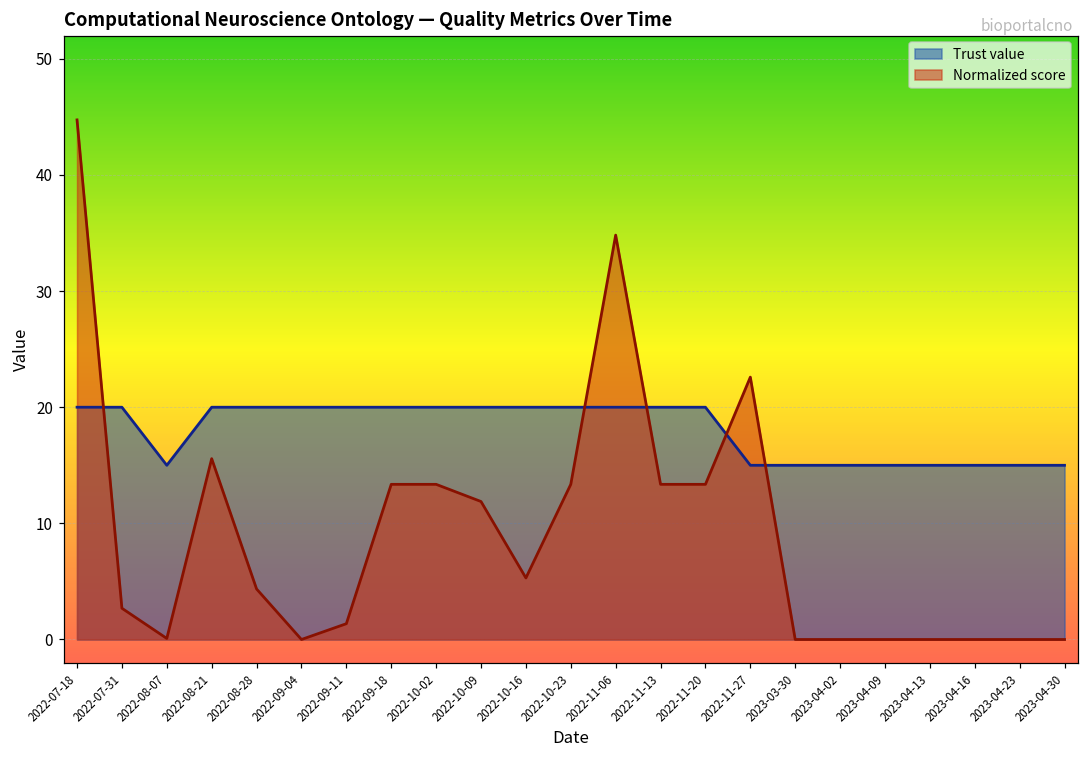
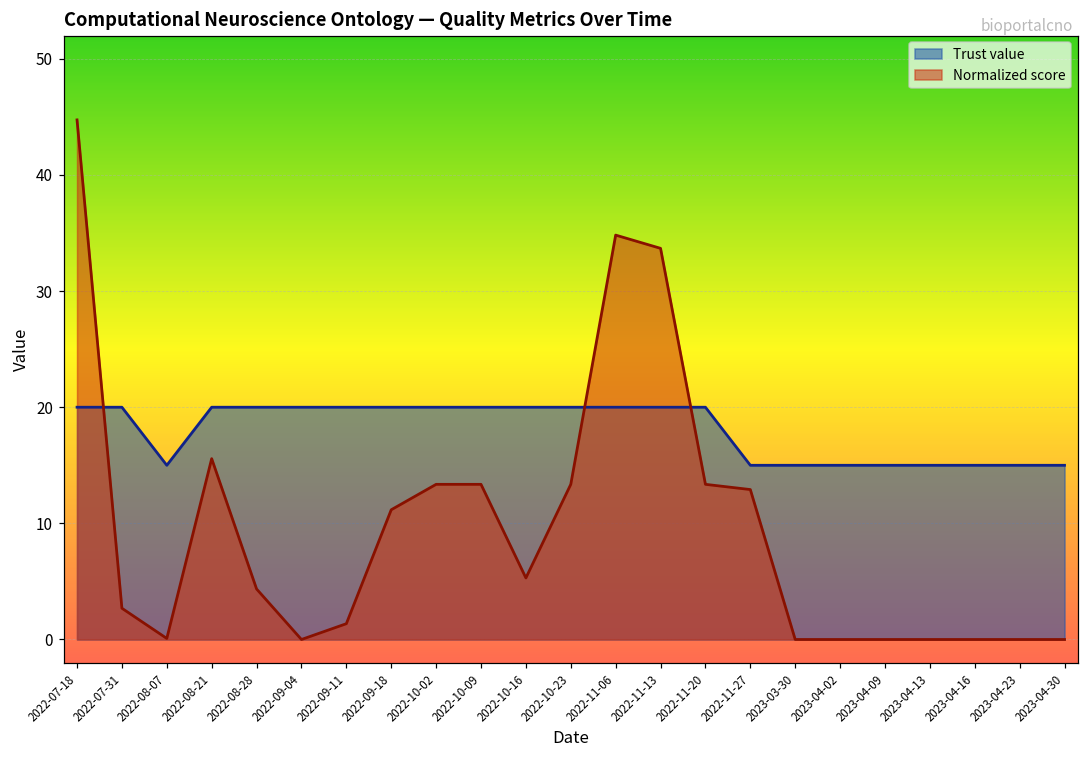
Normalized score, 2022-09-18: 13.4 -> 11.2
Normalized score, 2022-10-09: 11.9 -> 13.4
Normalized score, 2022-11-13: 13.4 -> 33.7
Normalized score, 2022-11-27: 22.6 -> 12.9
